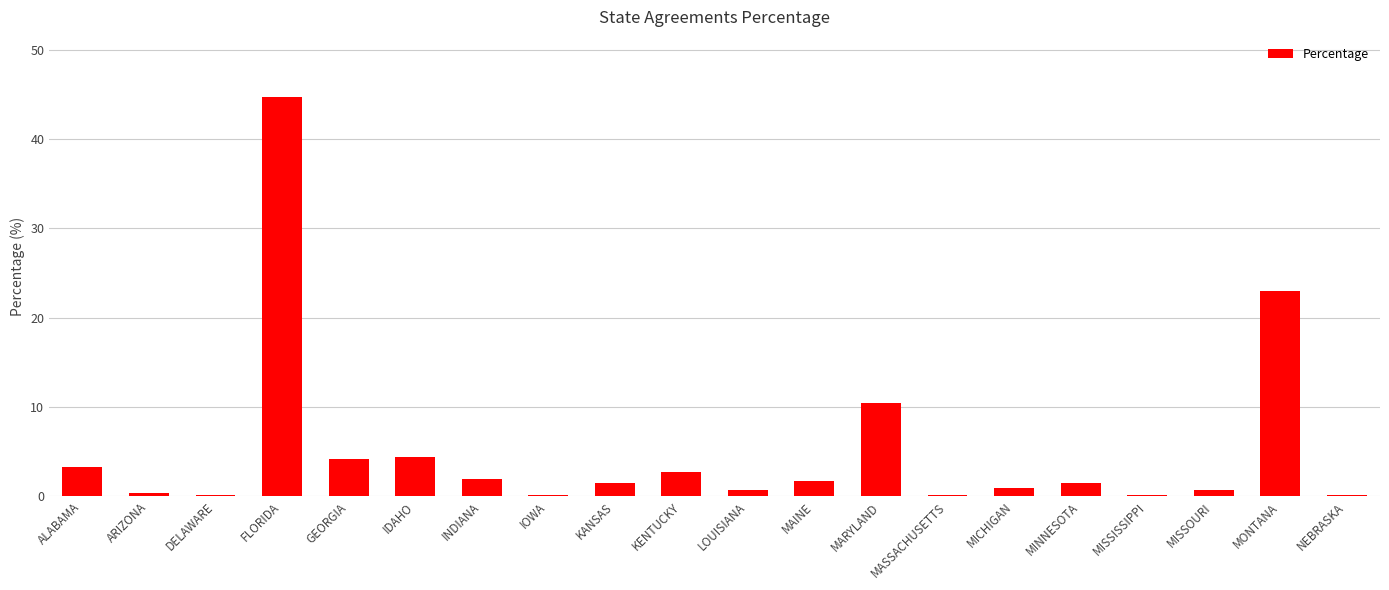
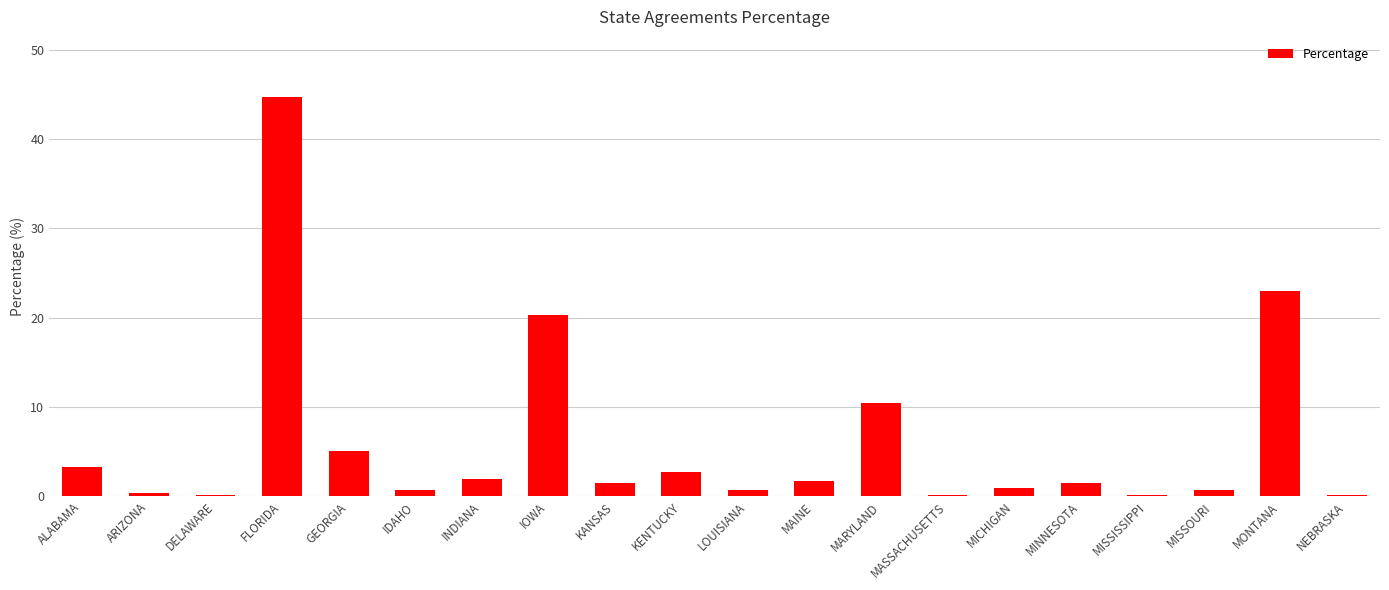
GEORGIA: 4 -> 5
IDAHO: 4 -> 1
IOWA: 0 -> 20
